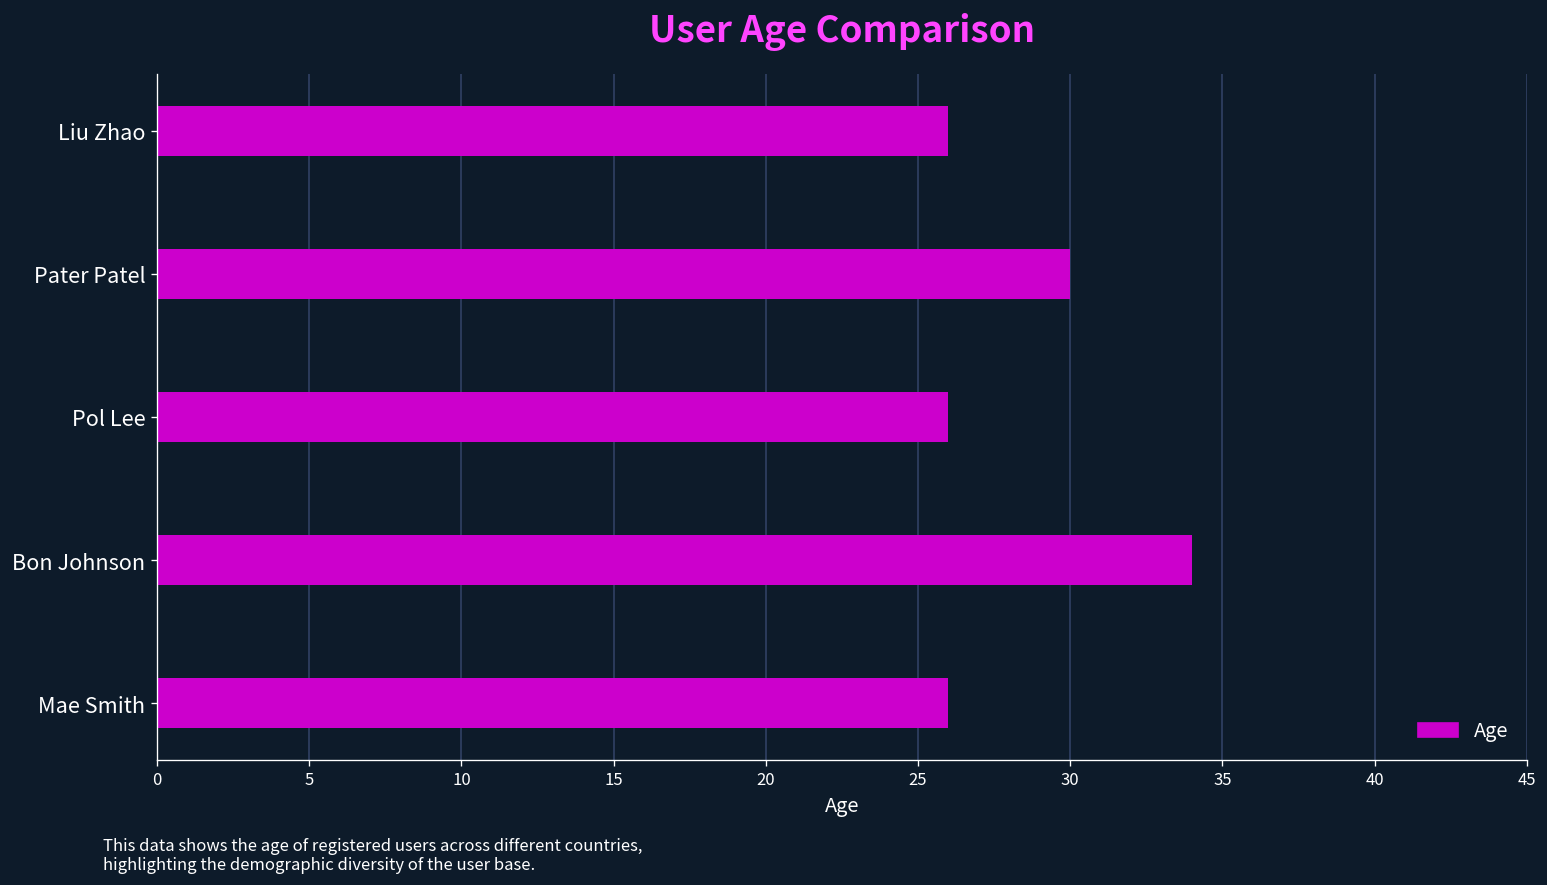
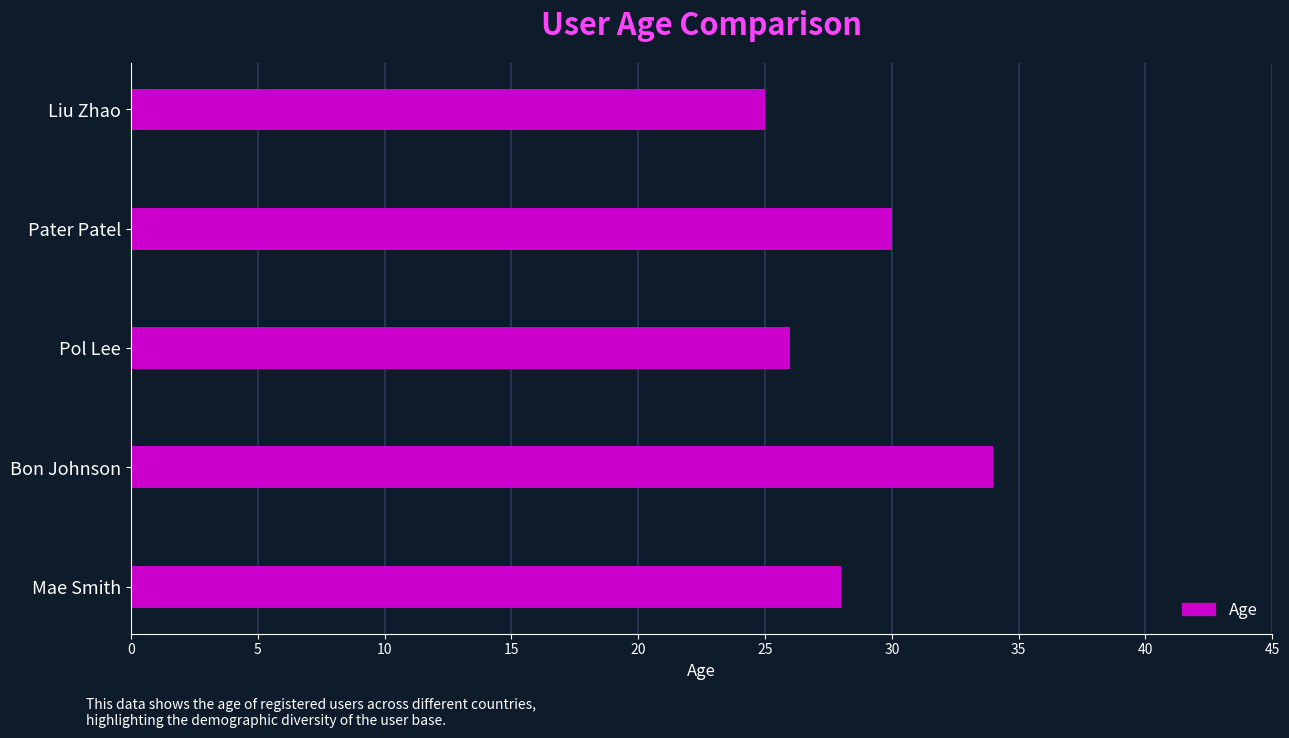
Liu Zhao: 26 -> 25
Mae Smith: 26 -> 28
